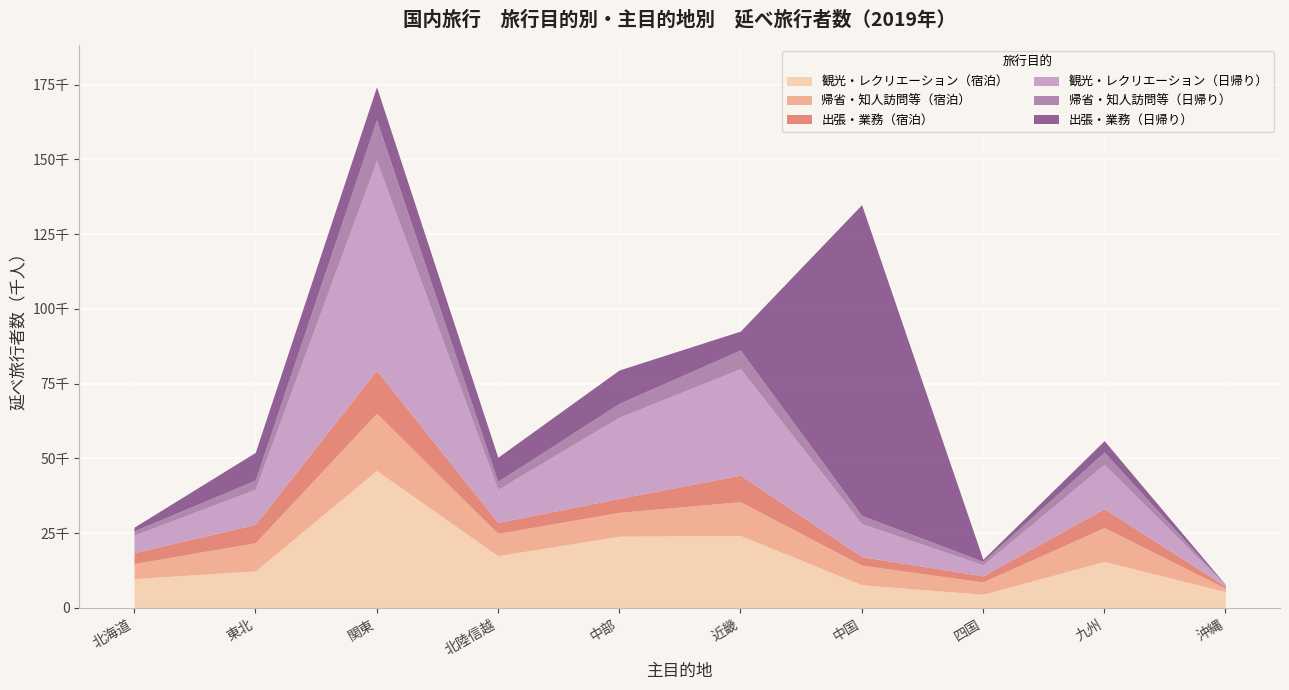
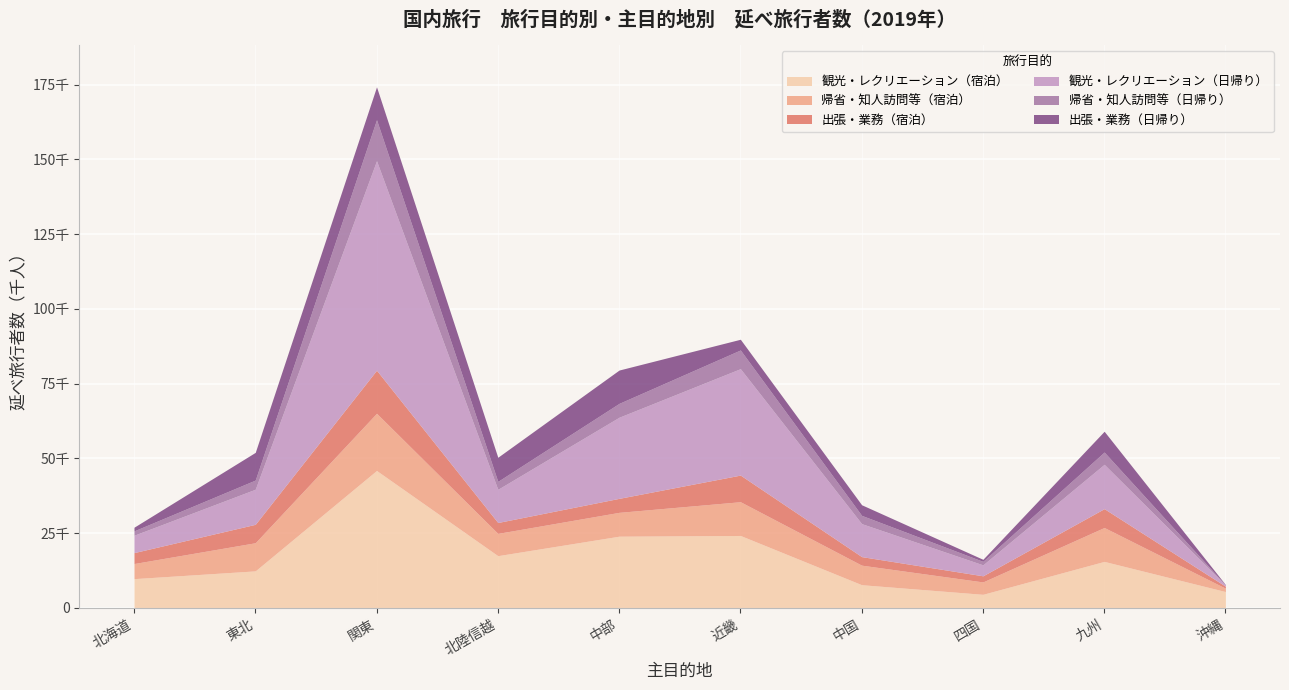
出張・業務（日帰り）, 近畿: 6千 -> 4千
出張・業務（日帰り）, 中国: 104千 -> 4千
出張・業務（日帰り）, 九州: 4千 -> 7千
